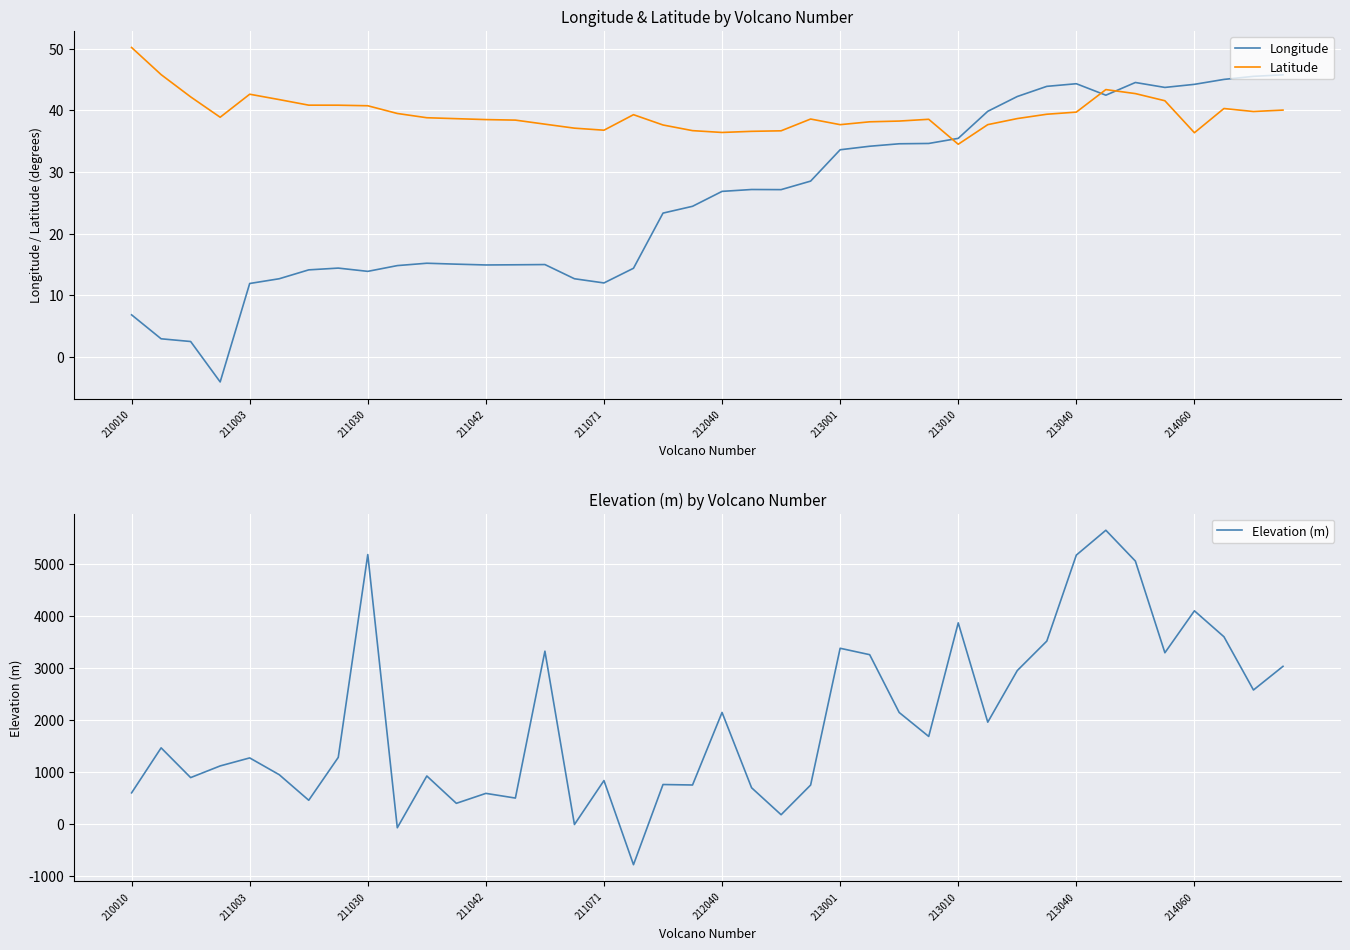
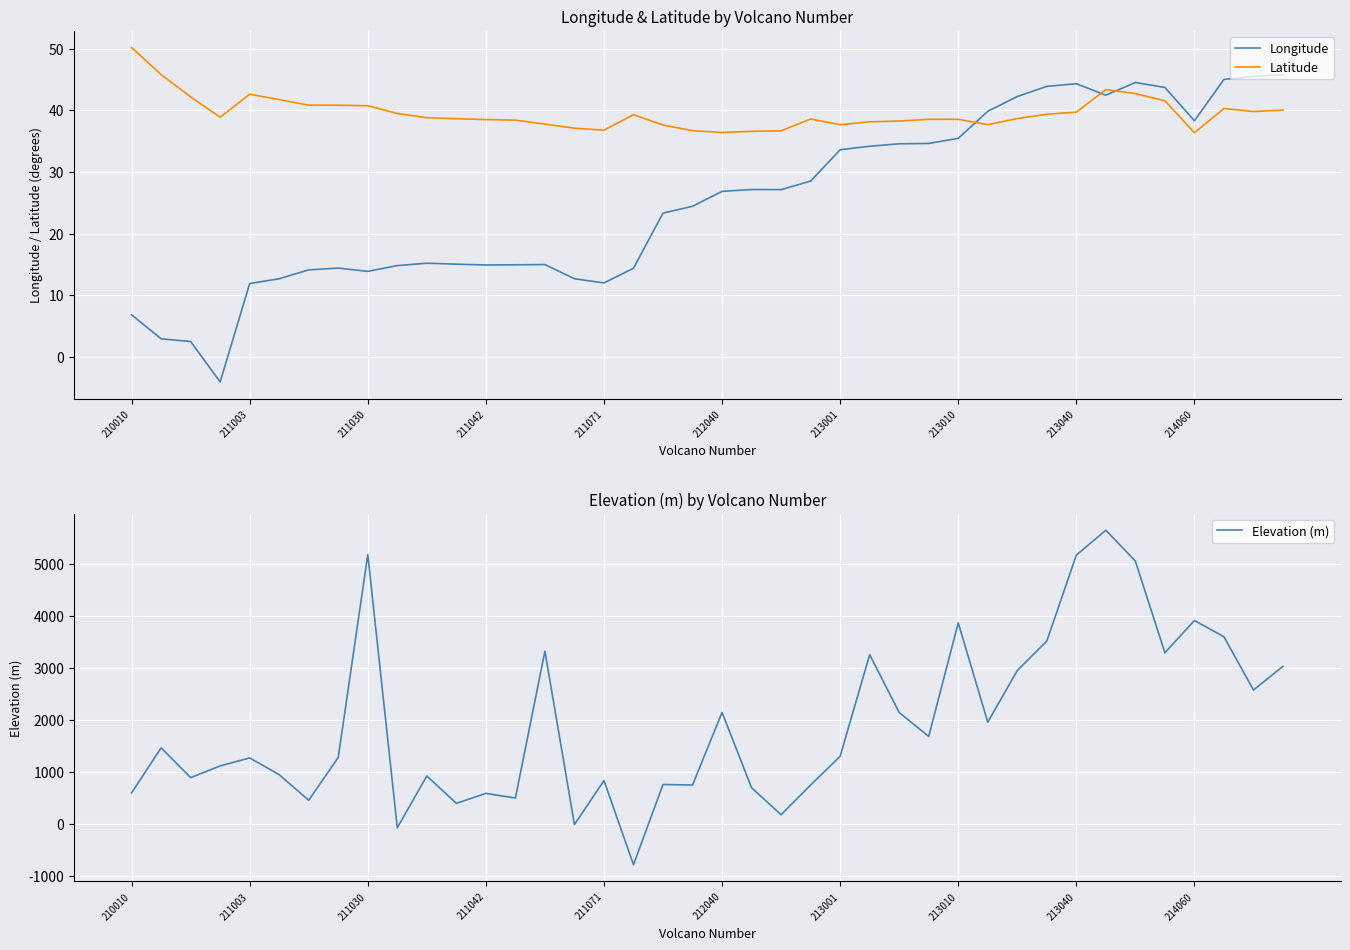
Longitude & Latitude by Volcano Number, Latitude, 213010: 34 -> 39
Longitude & Latitude by Volcano Number, Longitude, 214060: 44 -> 38
Elevation (m) by Volcano Number, 213001: 3400 -> 1300
Elevation (m) by Volcano Number, 214060: 4100 -> 3900
